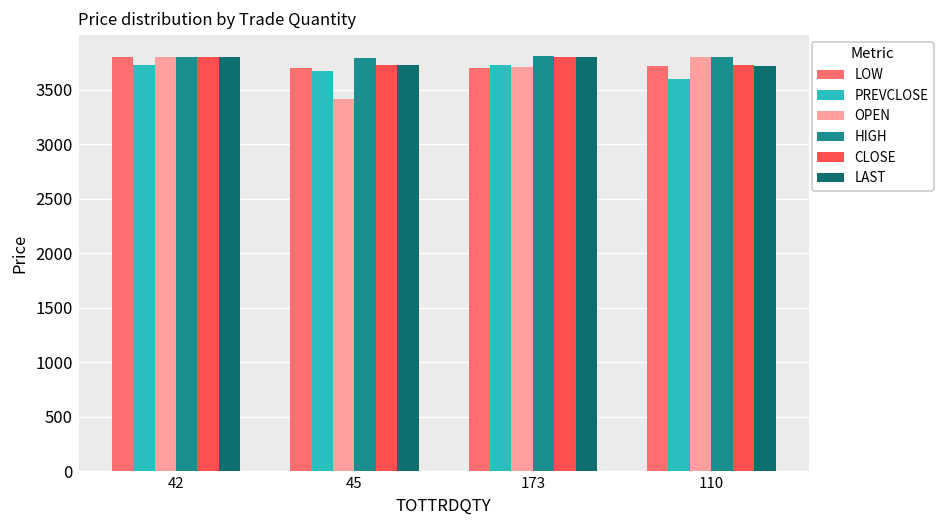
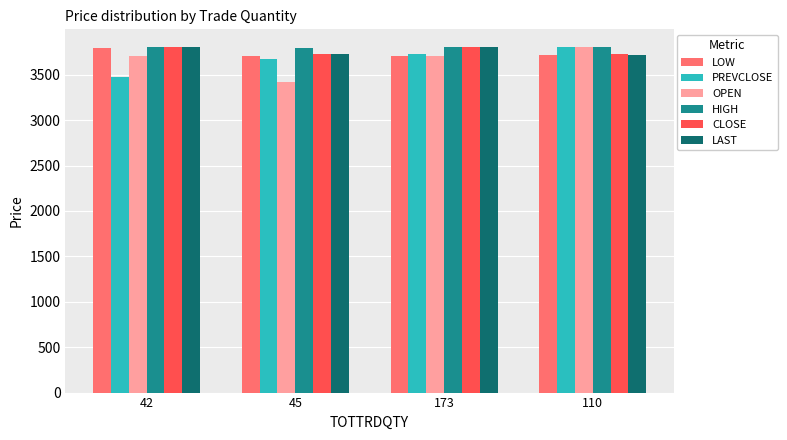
PREVCLOSE, 42: 3700 -> 3500
OPEN, 42: 3800 -> 3700
PREVCLOSE, 110: 3600 -> 3800
